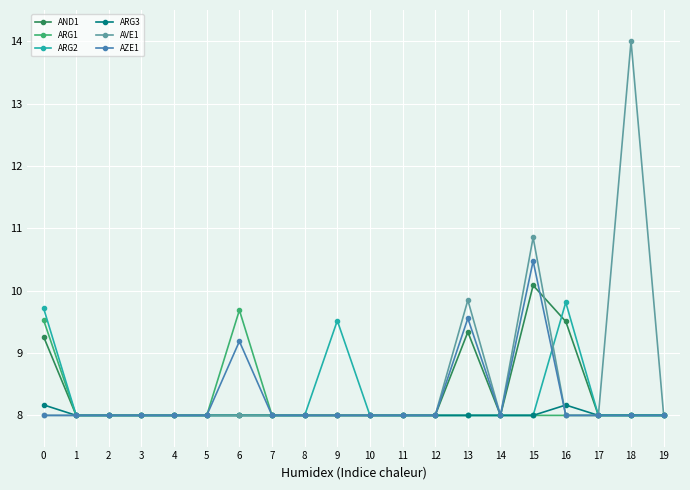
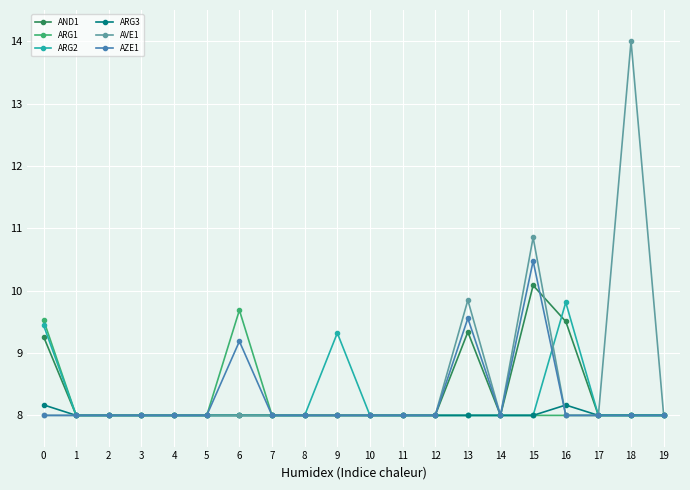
ARG2, 0: 9.7 -> 9.4
ARG2, 9: 9.5 -> 9.3
